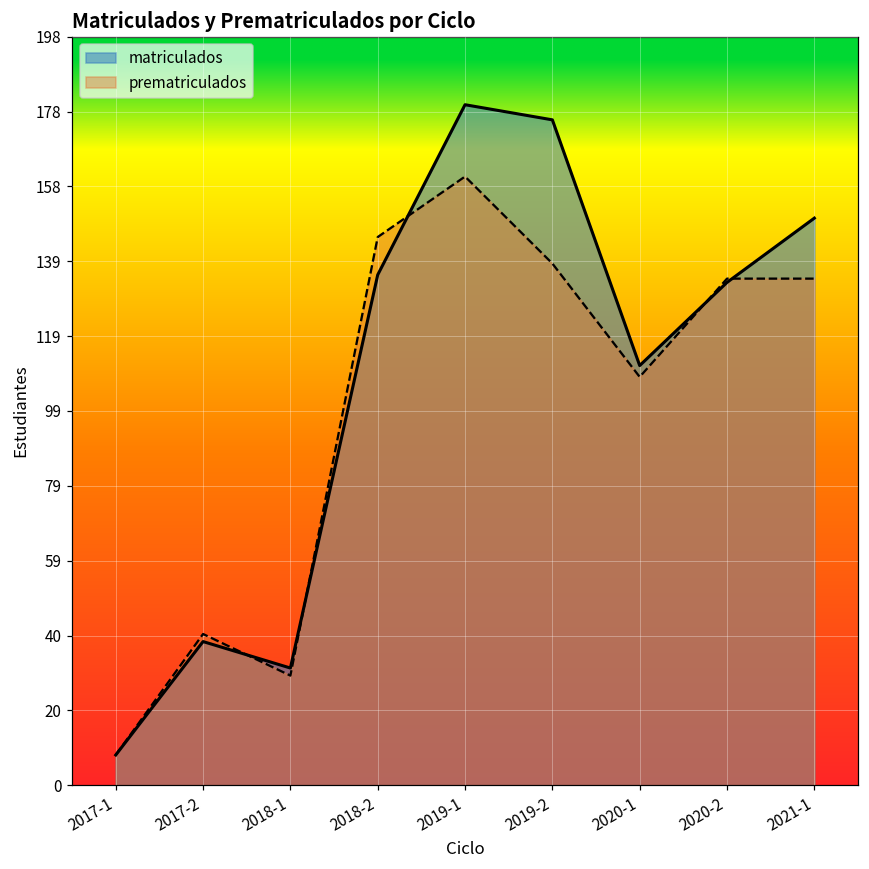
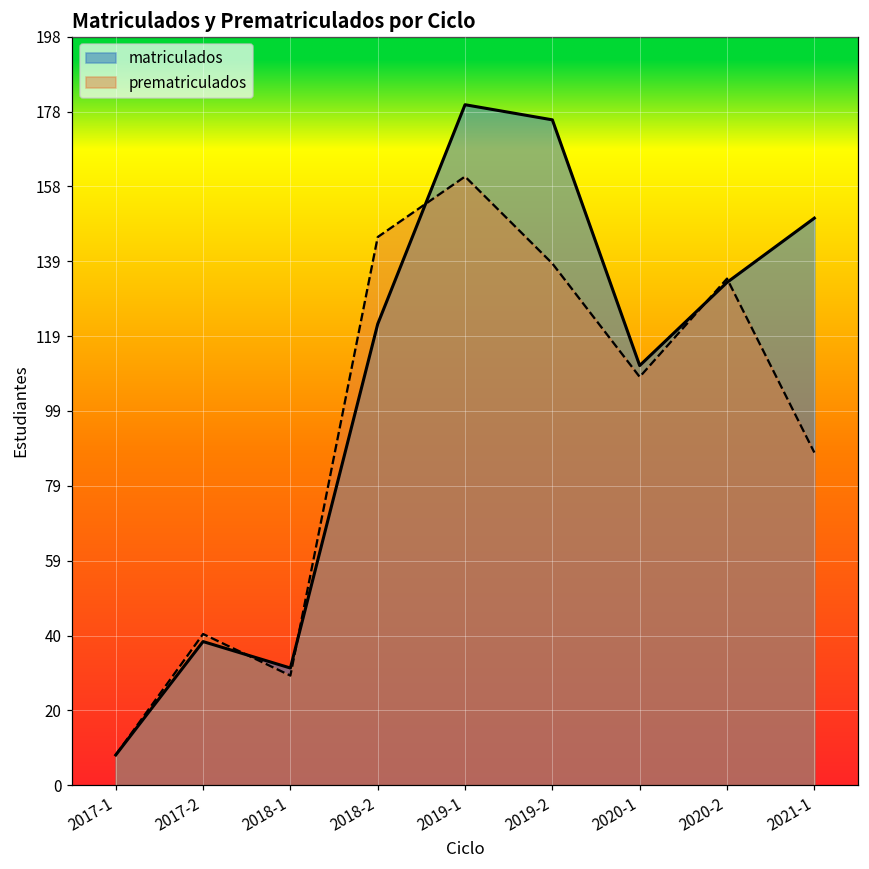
matriculados, 2018-2: 135 -> 122
prematriculados, 2021-1: 134 -> 88
